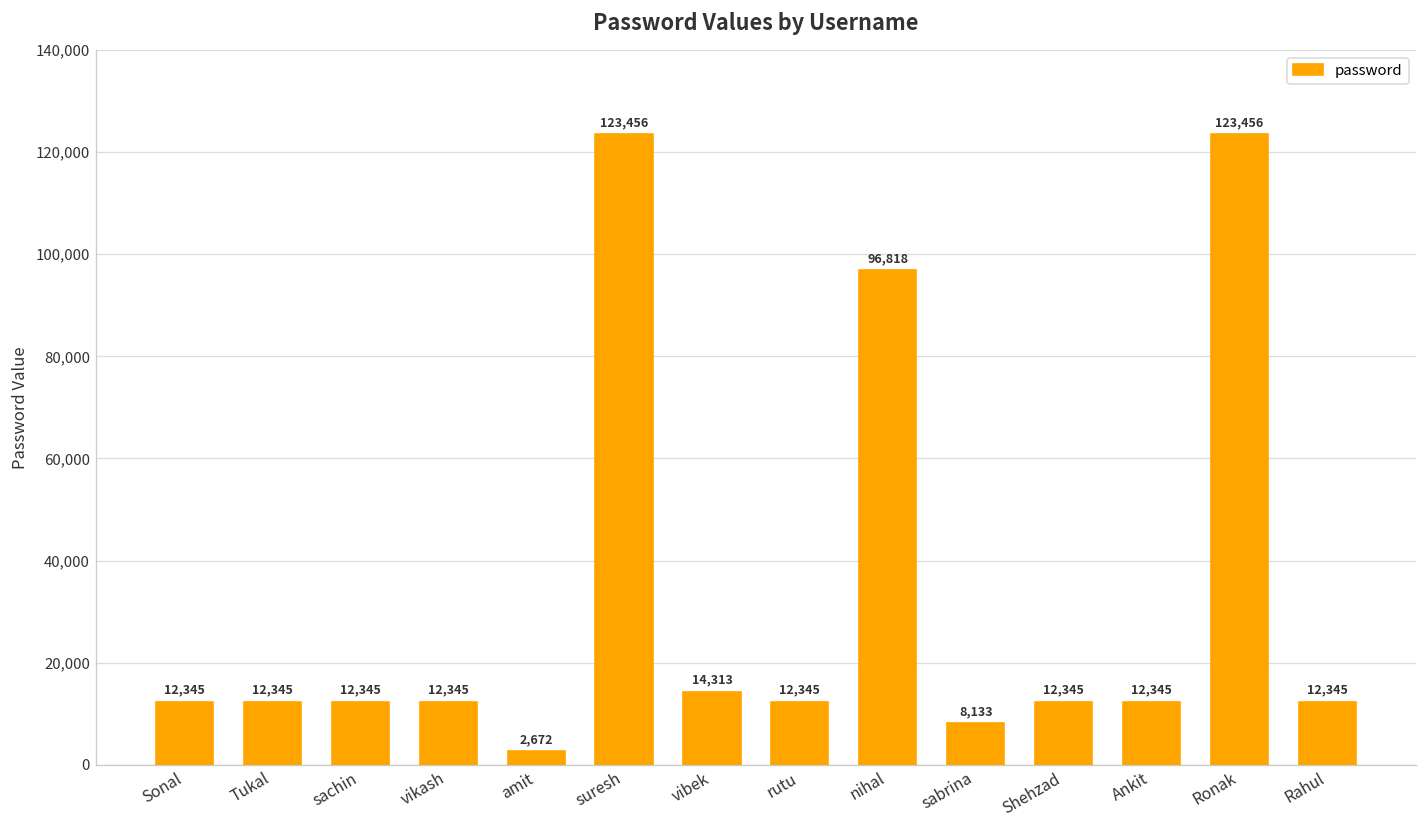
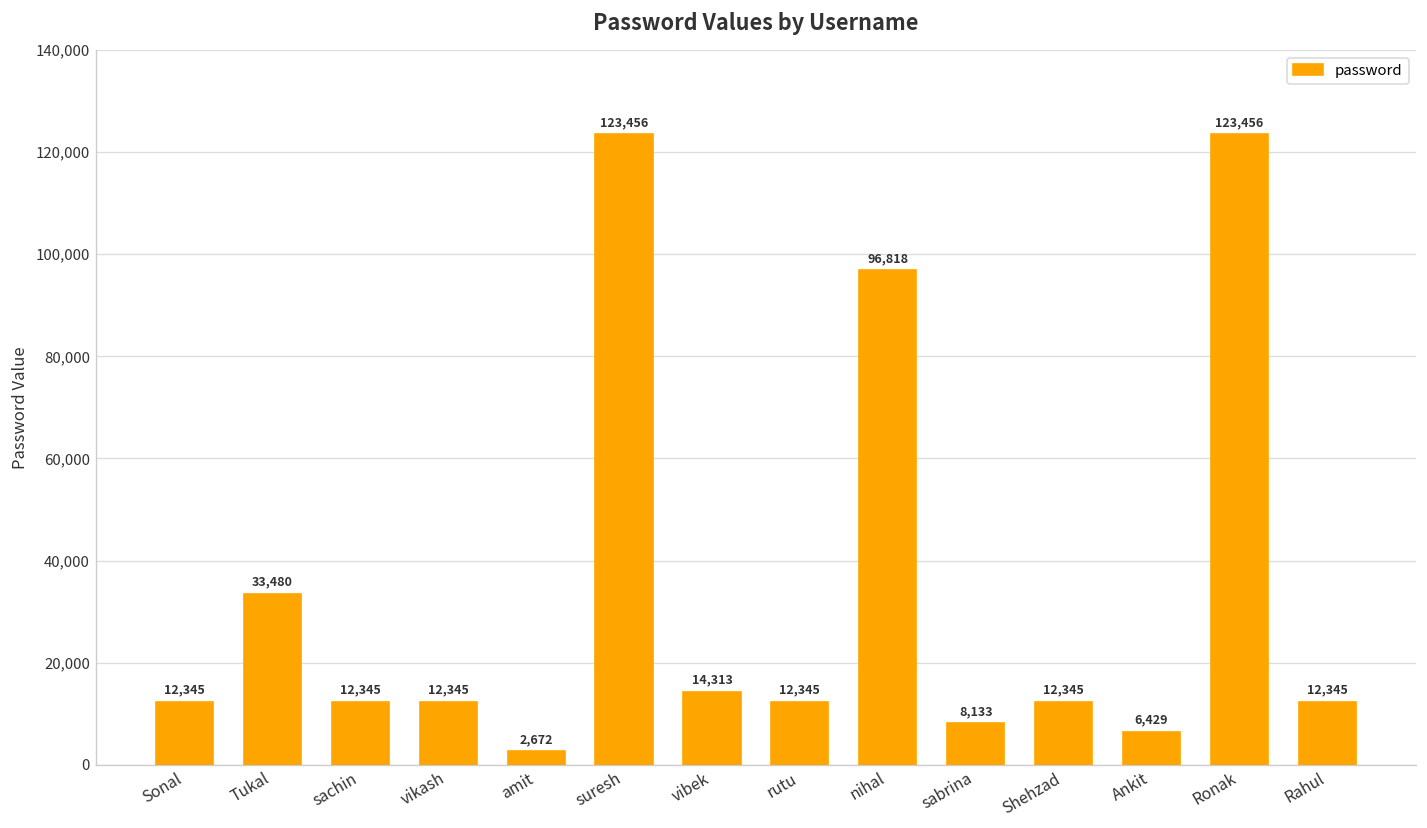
Tukal: 12,345 -> 33,480
Ankit: 12,345 -> 6,429
